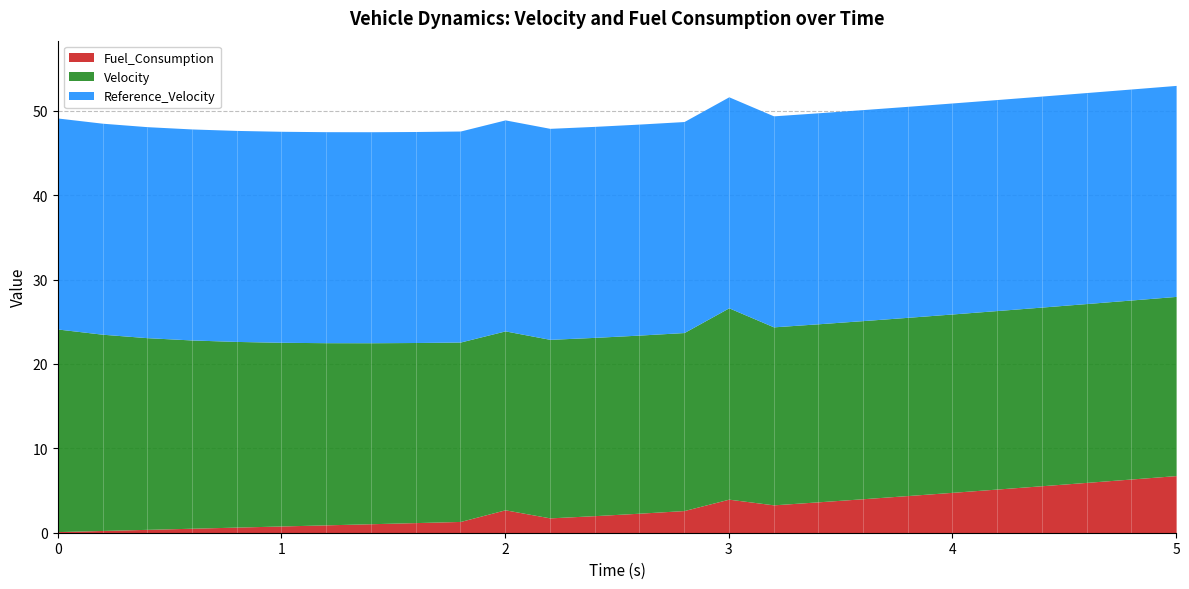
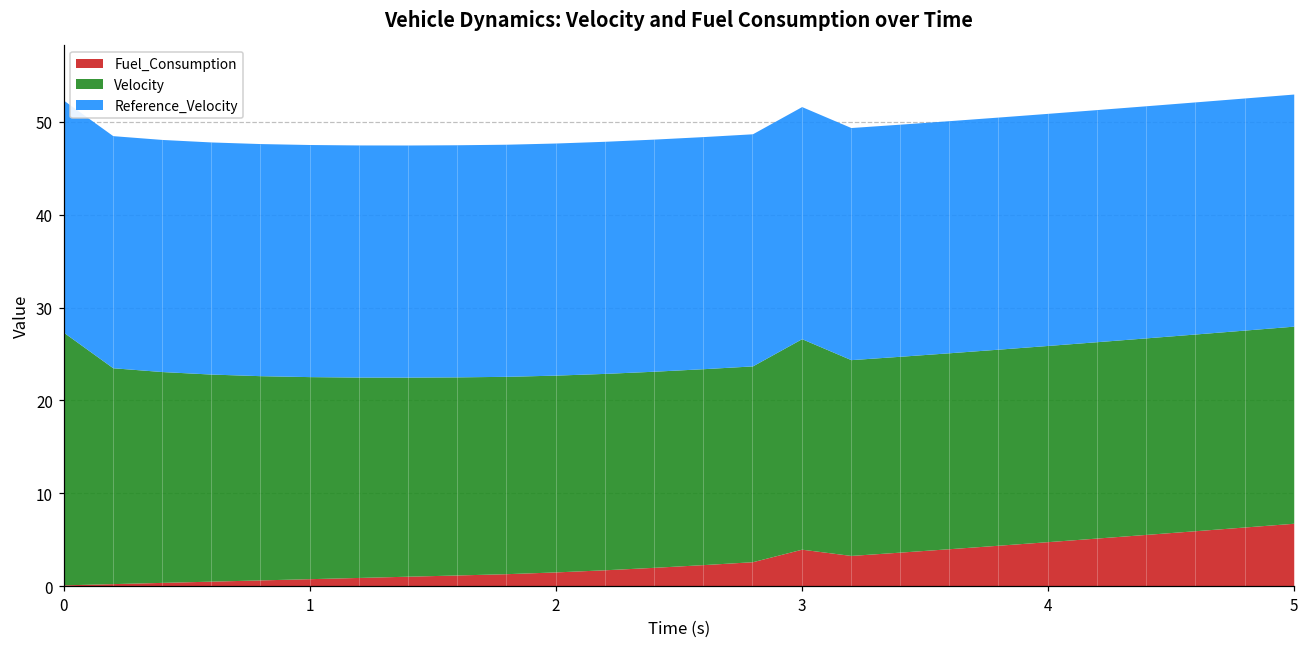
Velocity, 0: 24 -> 27
Fuel_Consumption, 2: 3 -> 2
